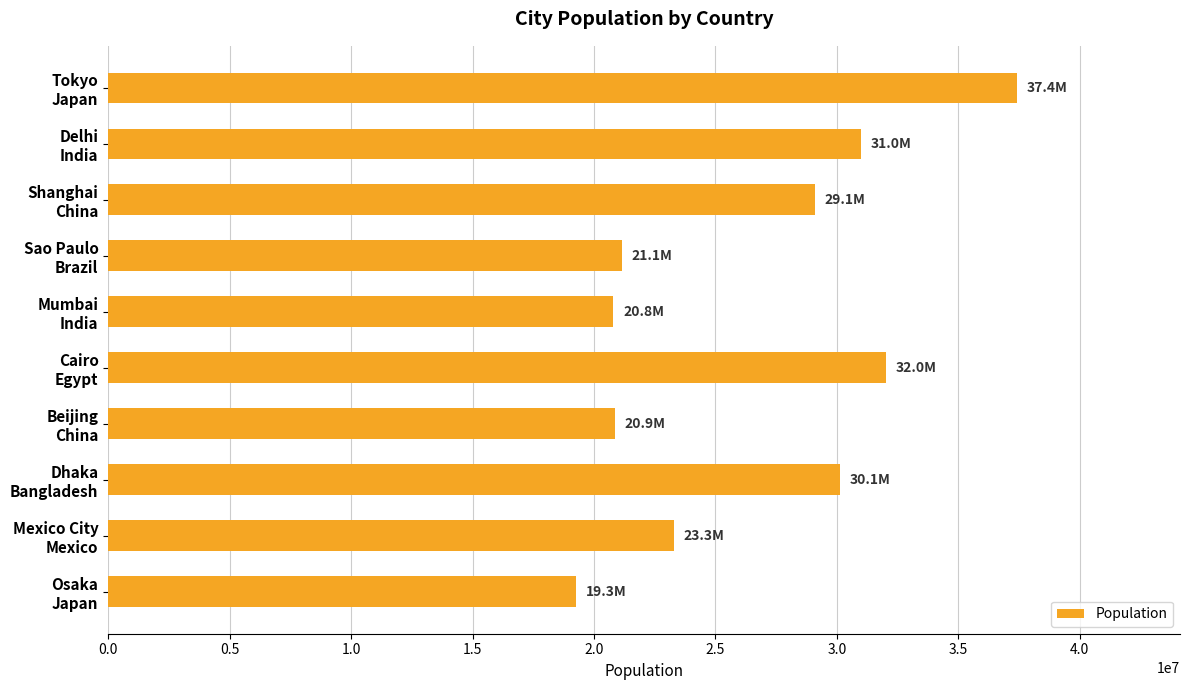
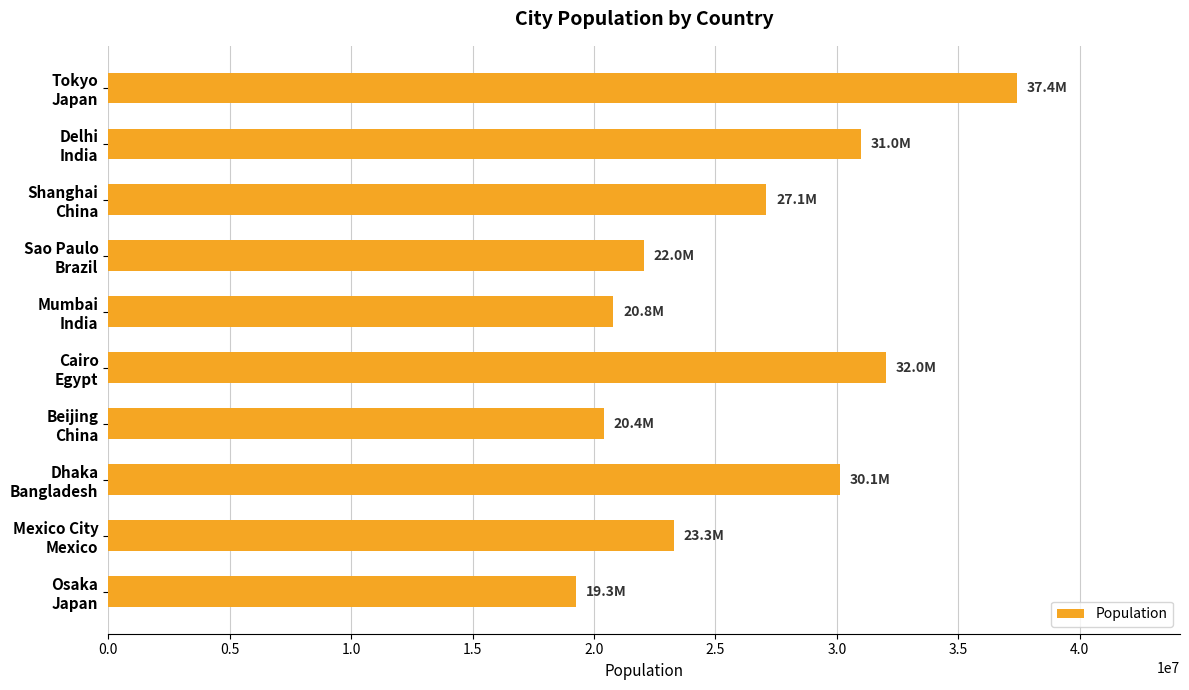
Shanghai China: 29.1M -> 27.1M
Sao Paulo Brazil: 21.1M -> 22.0M
Beijing China: 20.9M -> 20.4M
